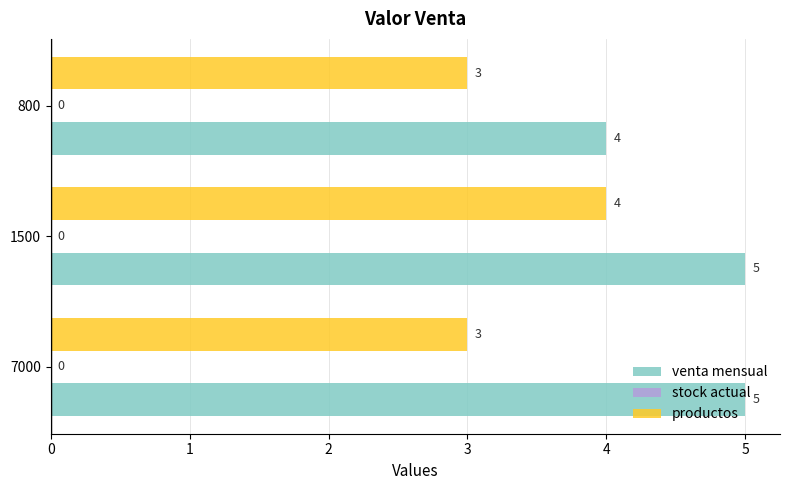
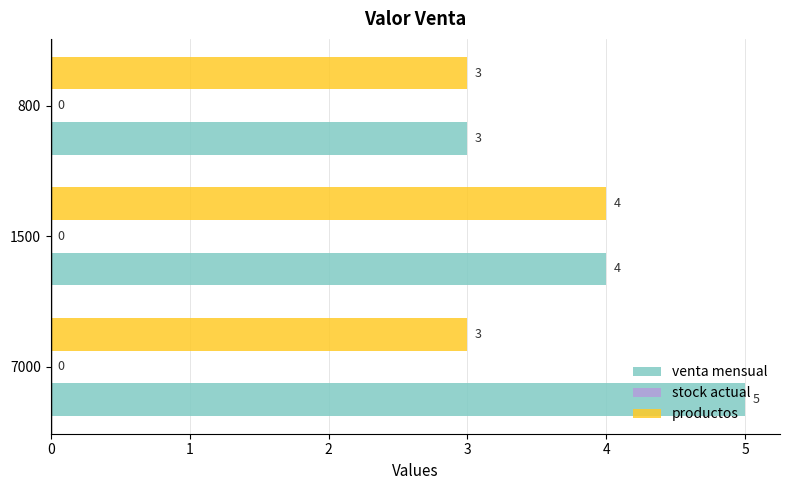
venta mensual, 800: 4 -> 3
venta mensual, 1500: 5 -> 4
